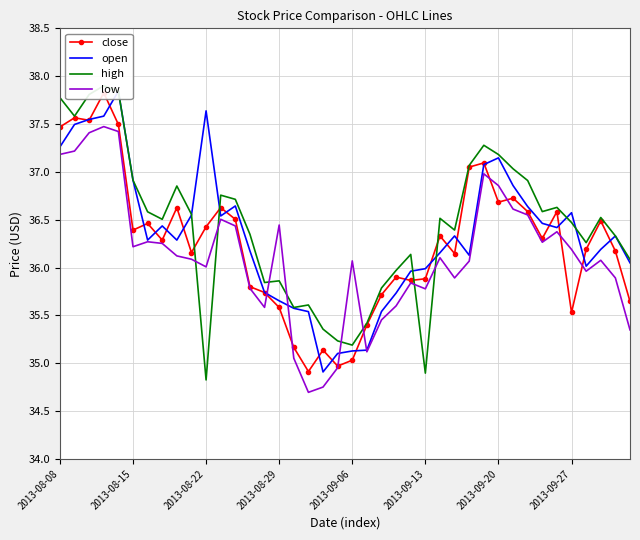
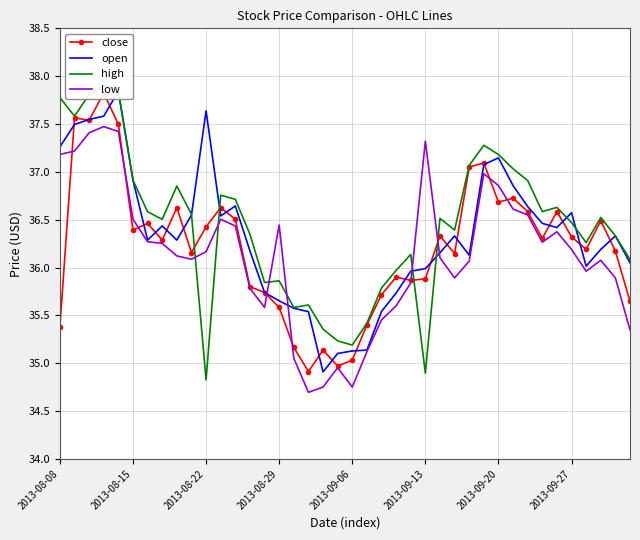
close, 2013-08-08: 37.5 -> 35.4
low, 2013-08-15: 36.2 -> 36.5
low, 2013-08-22: 36.0 -> 36.2
low, 2013-09-06: 36.1 -> 34.8
low, 2013-09-13: 35.8 -> 37.3
close, 2013-09-27: 35.5 -> 36.3
